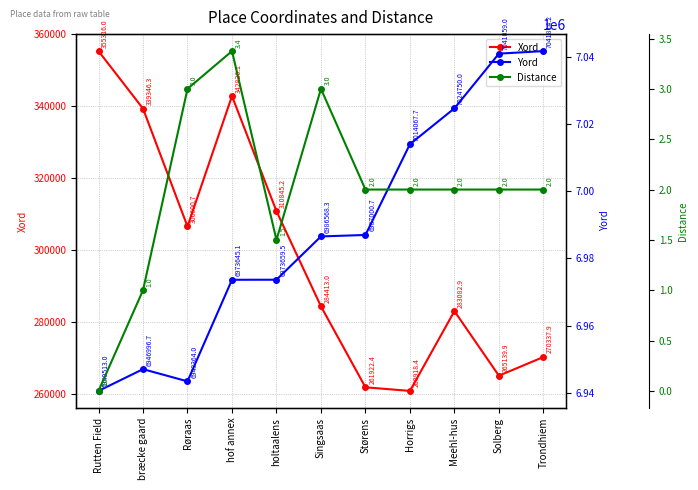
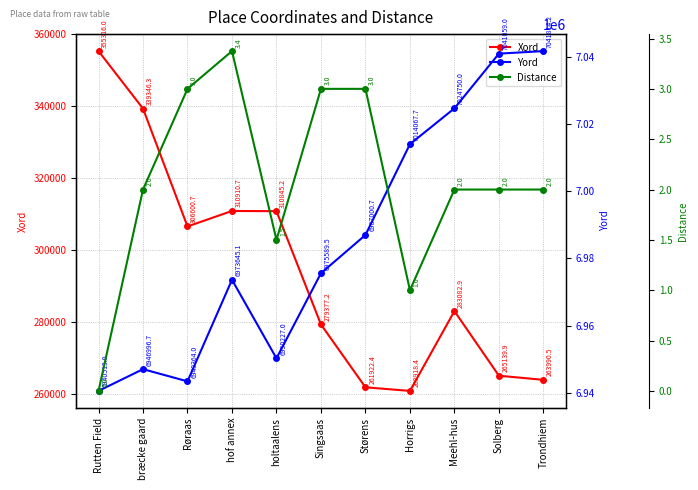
Xord, hof annex: 342826.1 -> 310910.7
Xord, Singsaas: 284413.0 -> 279377.2
Xord, Trondhiem: 270337.9 -> 263990.5
Yord, holtaalens: 6973659.5 -> 6950227.0
Yord, Singsaas: 6986568.3 -> 6975589.5
Distance, bræcke gaard: 1.0 -> 2.0
Distance, Størens: 2.0 -> 3.0
Distance, Horrigs: 2.0 -> 1.0
